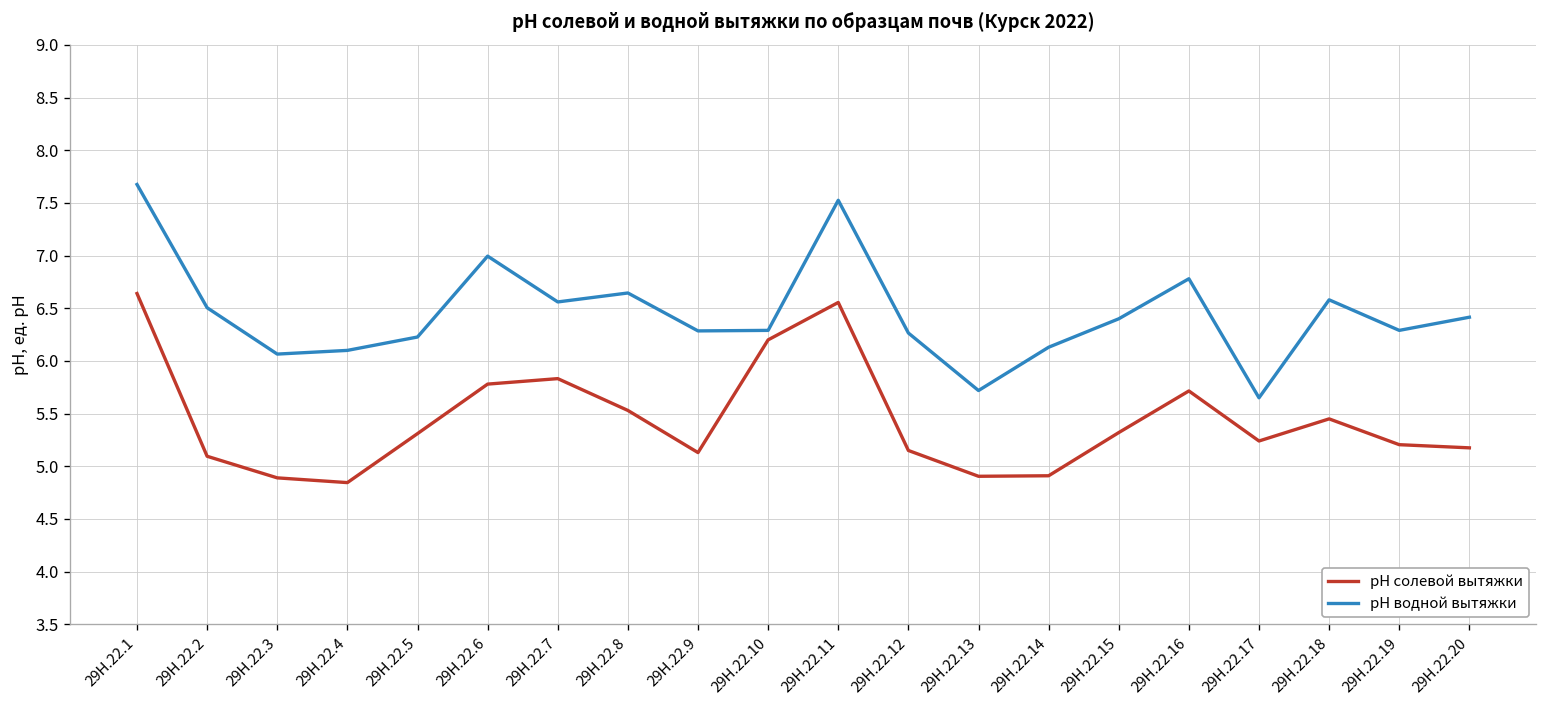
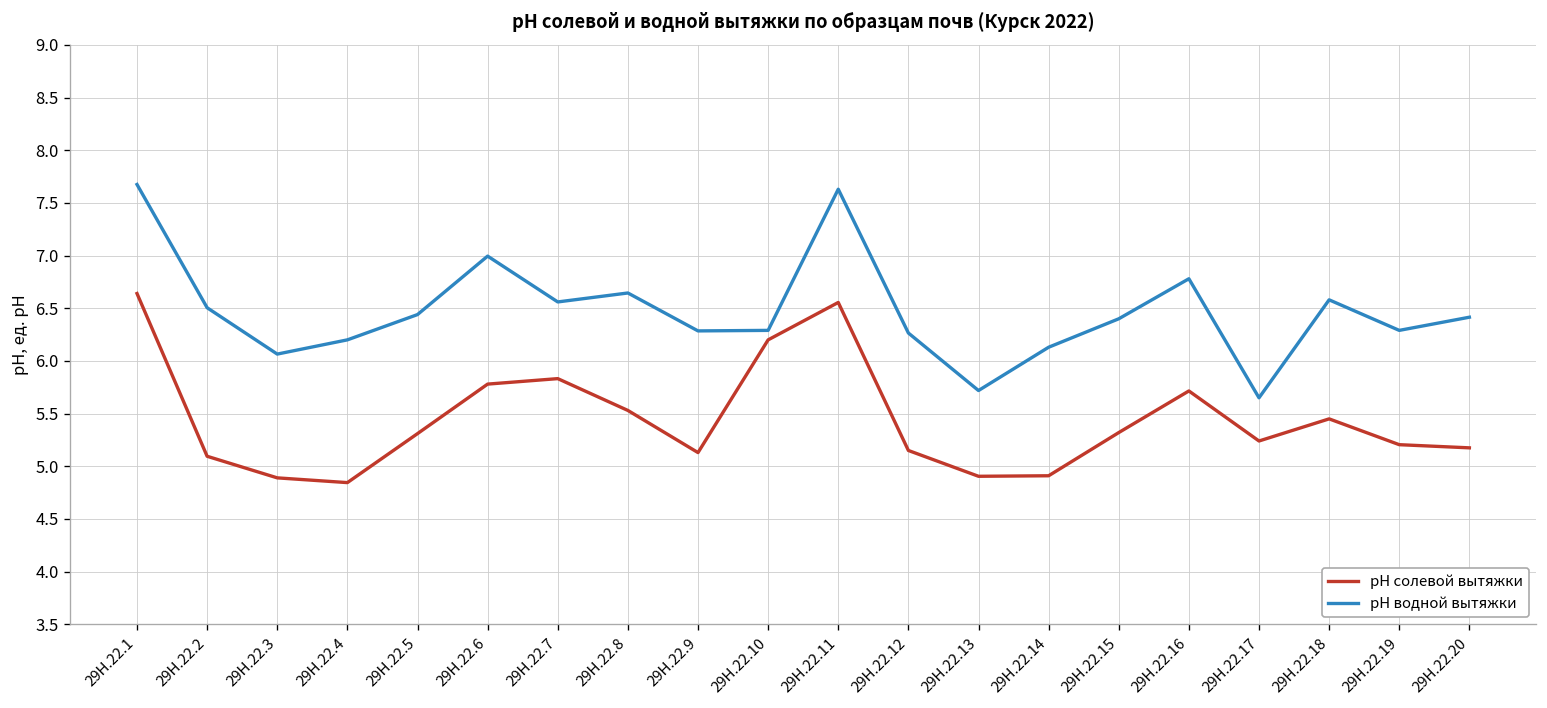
pH водной вытяжки, 29Н.22.4: 6.1 -> 6.2
pH водной вытяжки, 29Н.22.5: 6.2 -> 6.4
pH водной вытяжки, 29Н.22.11: 7.5 -> 7.6
